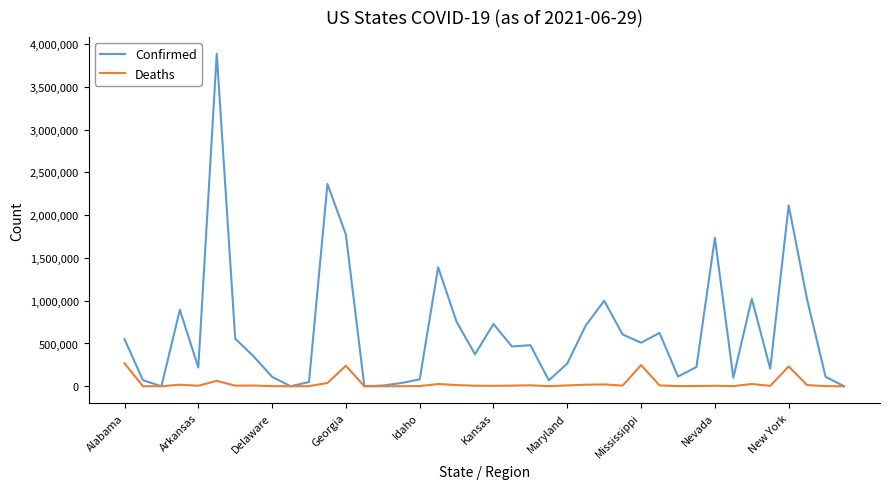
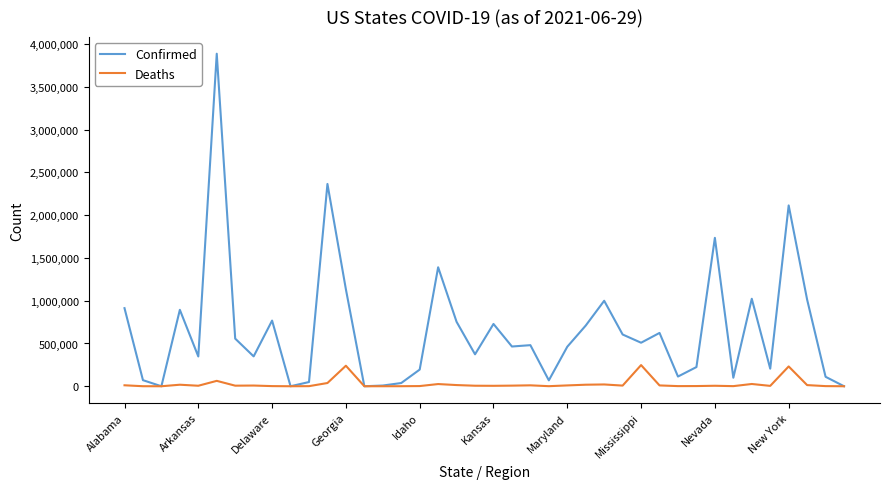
Confirmed, Alabama: 600,000 -> 900,000
Deaths, Alabama: 300,000 -> 0
Confirmed, Arkansas: 200,000 -> 300,000
Confirmed, Delaware: 100,000 -> 800,000
Confirmed, Georgia: 1,800,000 -> 1,100,000
Confirmed, Idaho: 100,000 -> 200,000
Confirmed, Maryland: 300,000 -> 500,000
